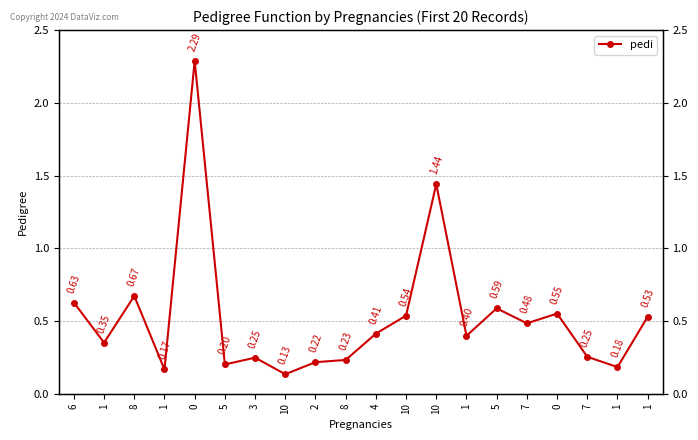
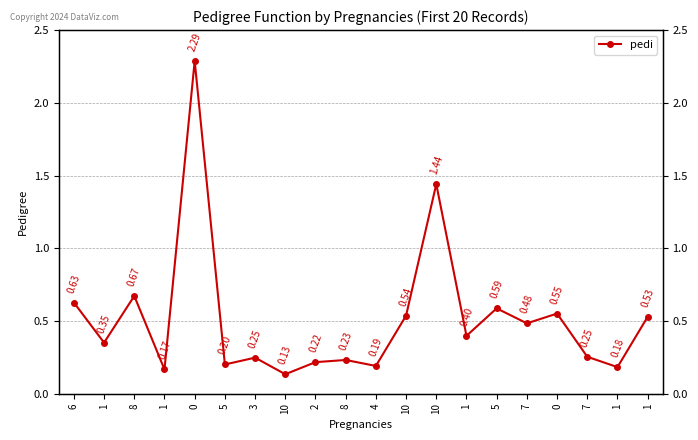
4: 0.41 -> 0.19
